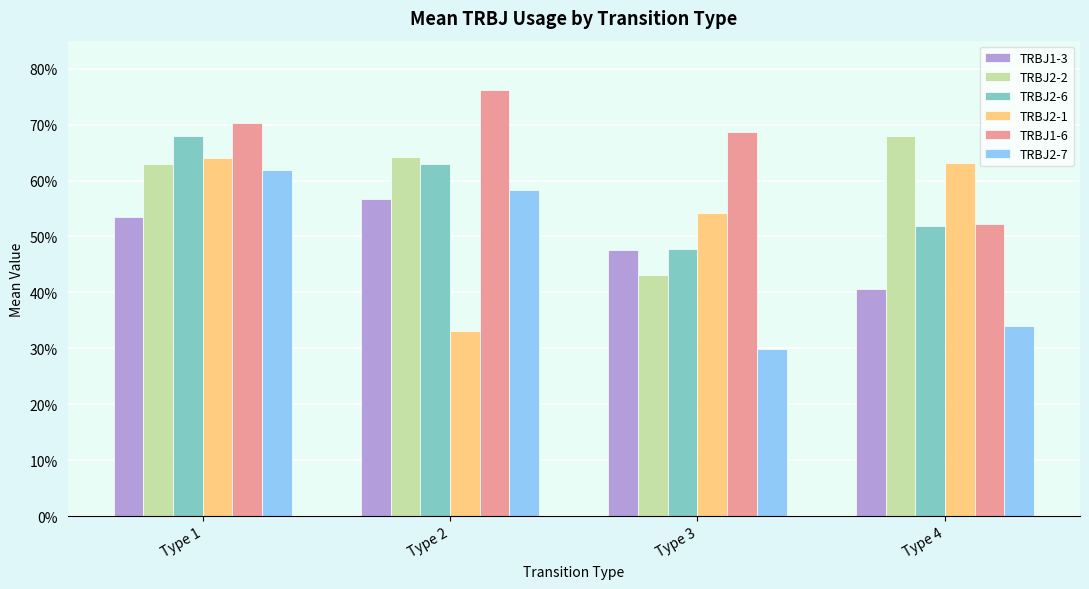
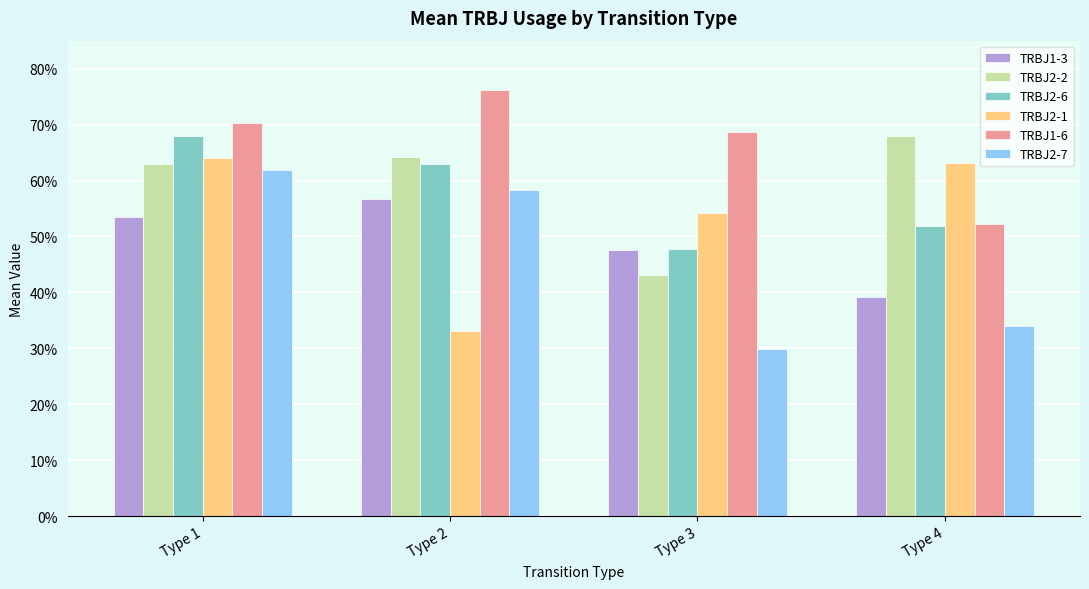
TRBJ1-3, Type 4: 41% -> 39%
